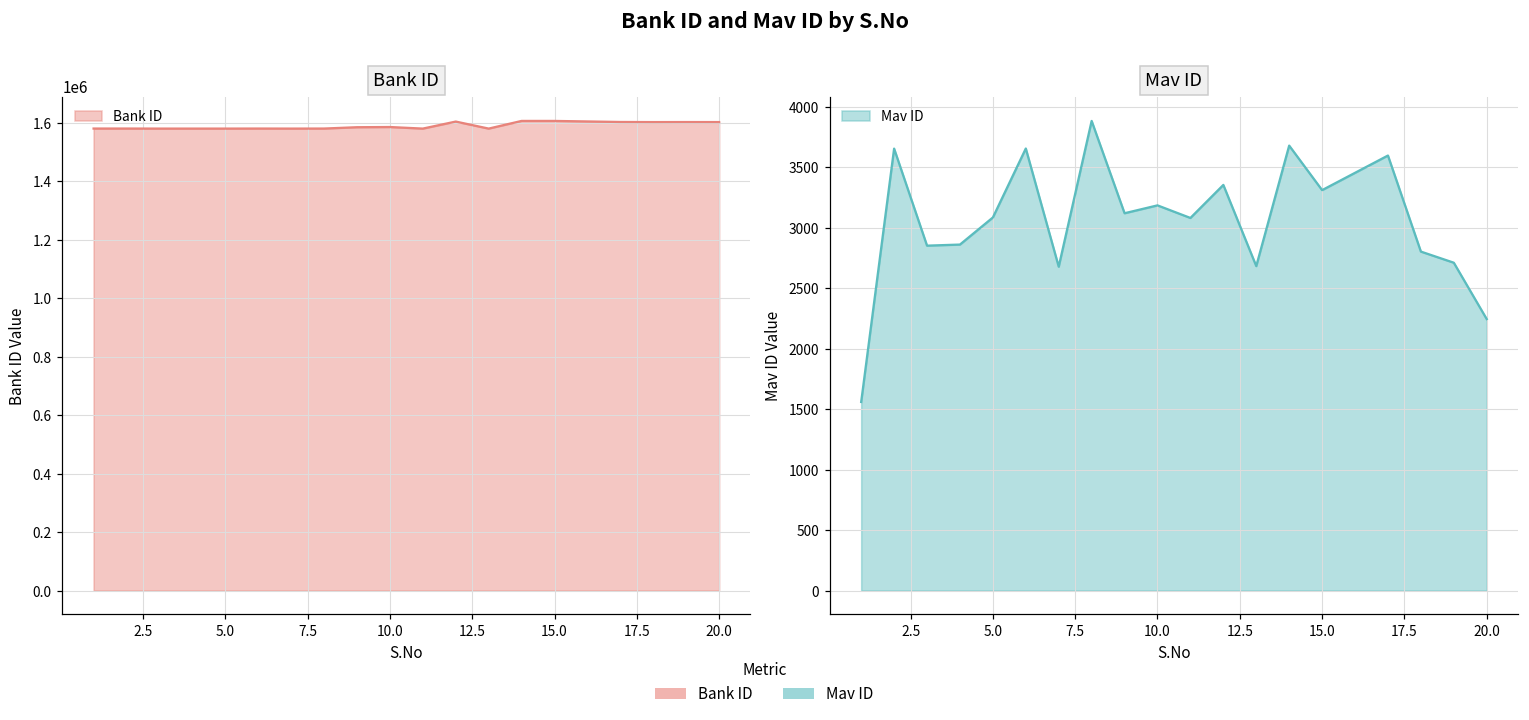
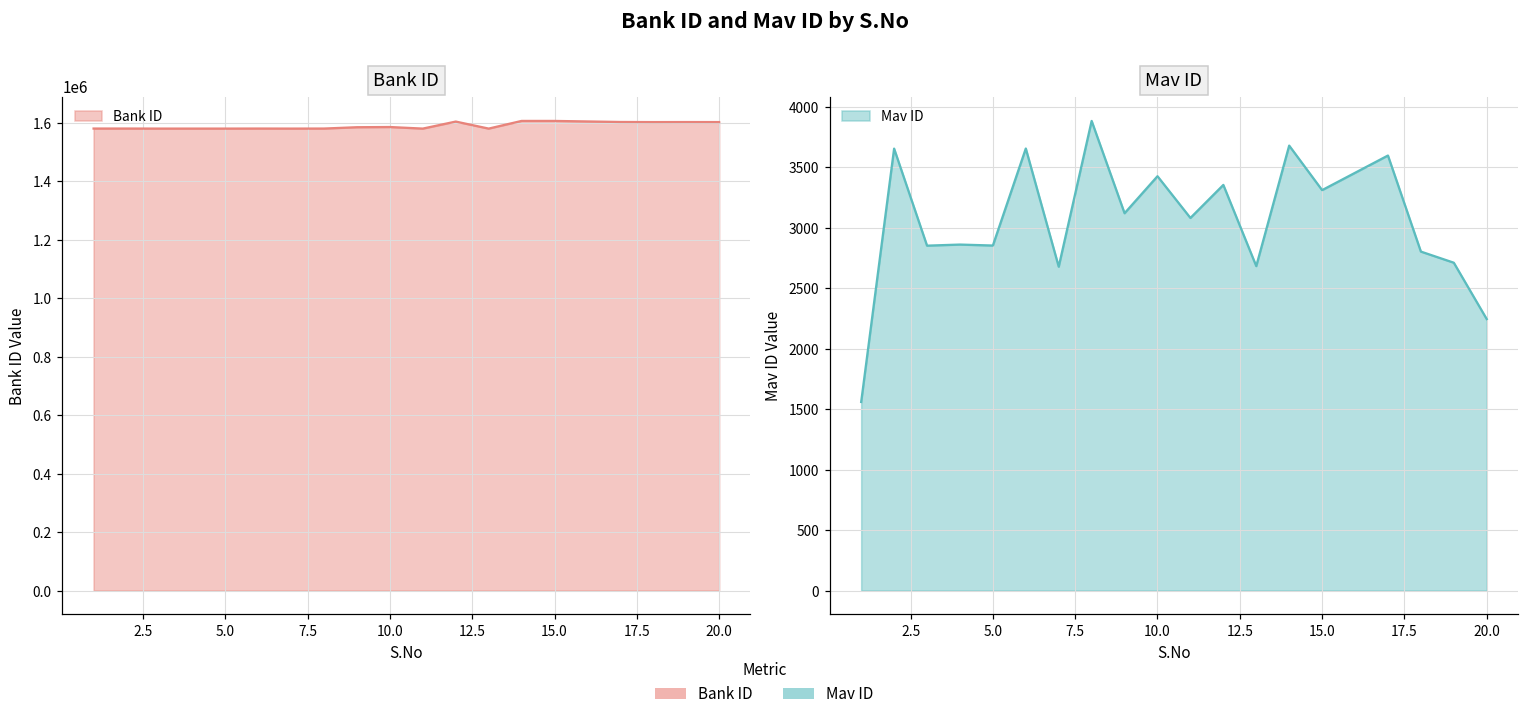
Mav ID, 5.0: 3080 -> 2850
Mav ID, 10.0: 3180 -> 3430
